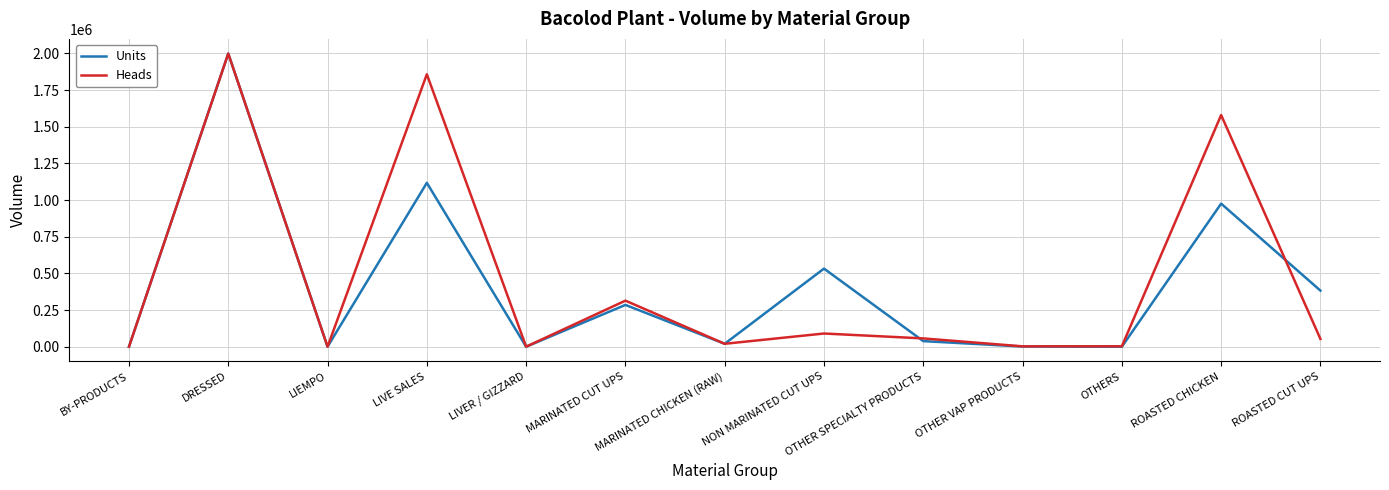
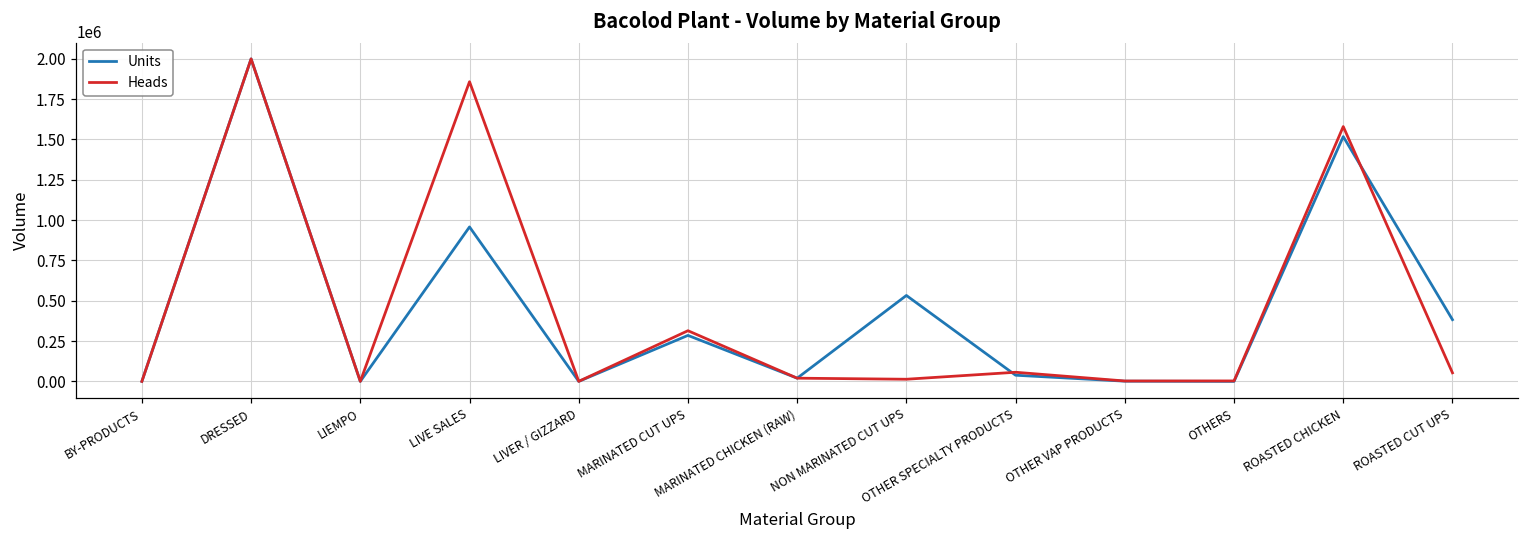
Units, LIVE SALES: 1120000 -> 960000
Heads, NON MARINATED CUT UPS: 90000 -> 10000
Units, ROASTED CHICKEN: 980000 -> 1520000
